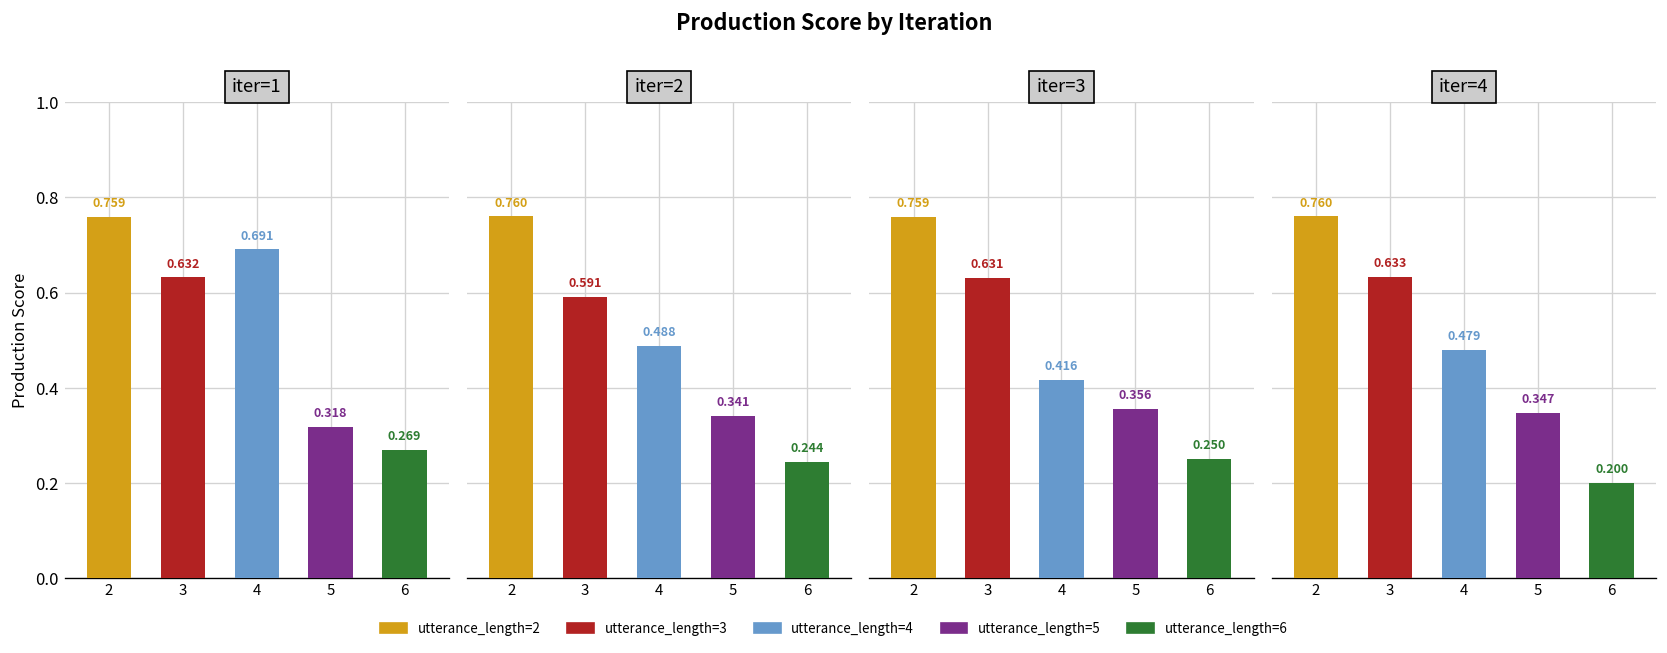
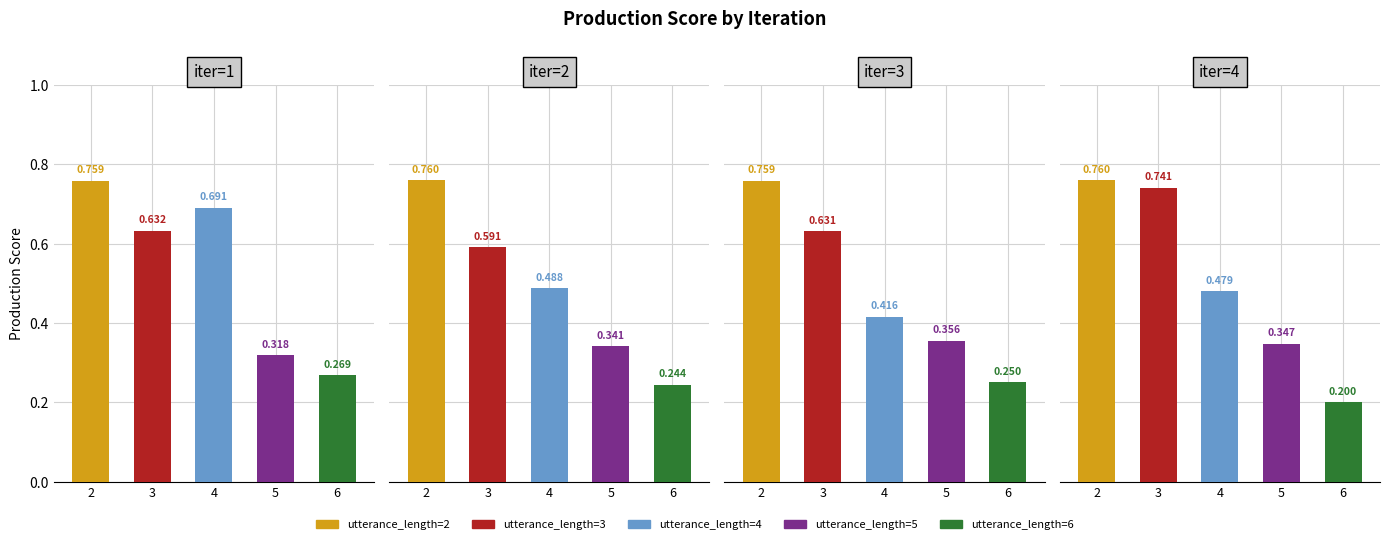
iter=4, 3: 0.633 -> 0.741
